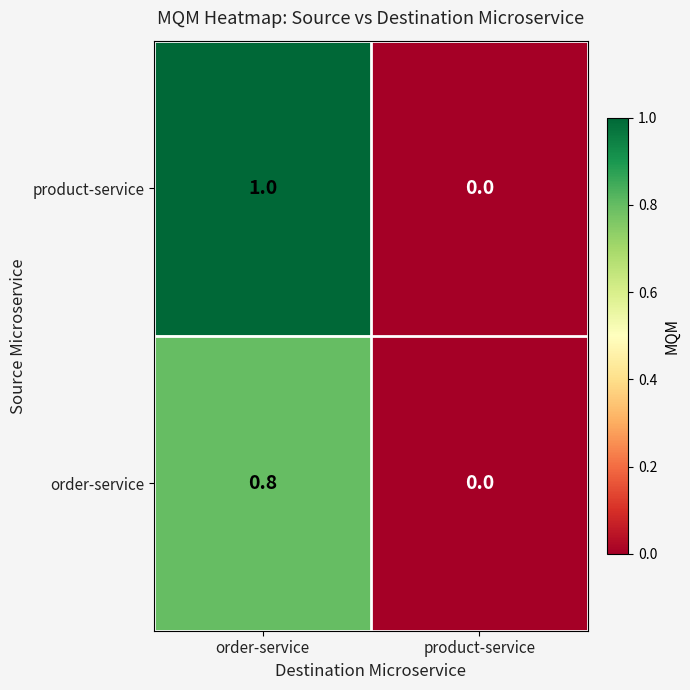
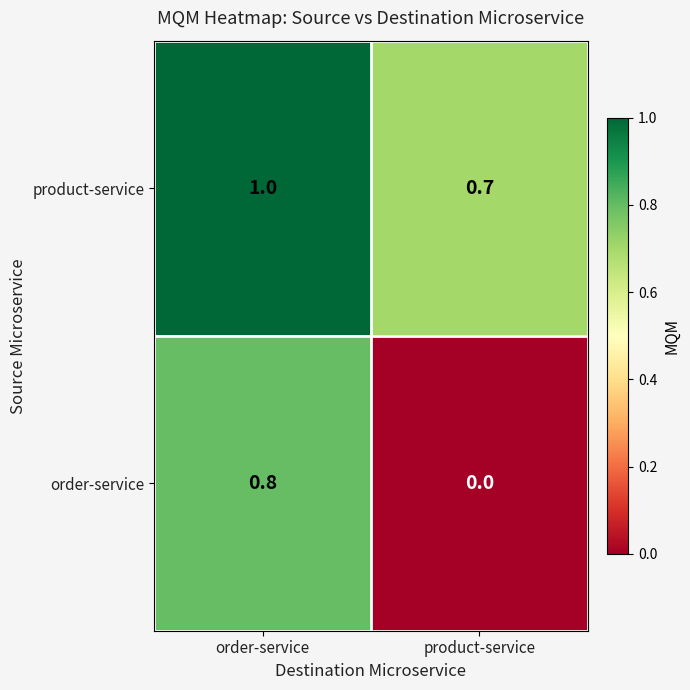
product-service, product-service: 0.0 -> 0.7
